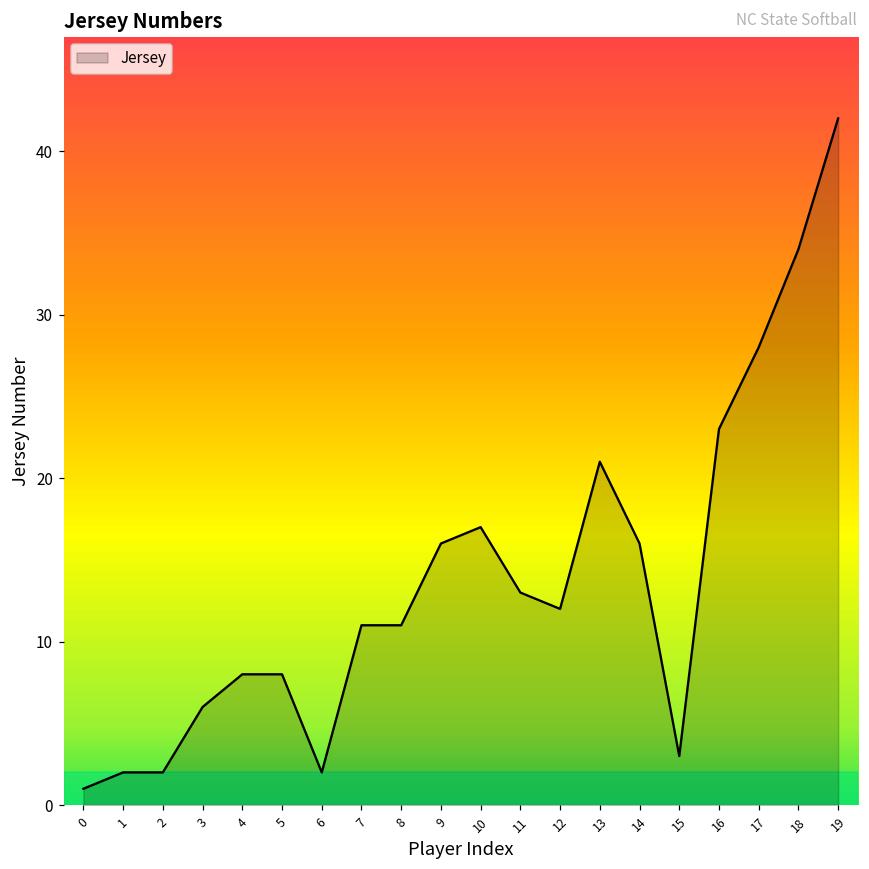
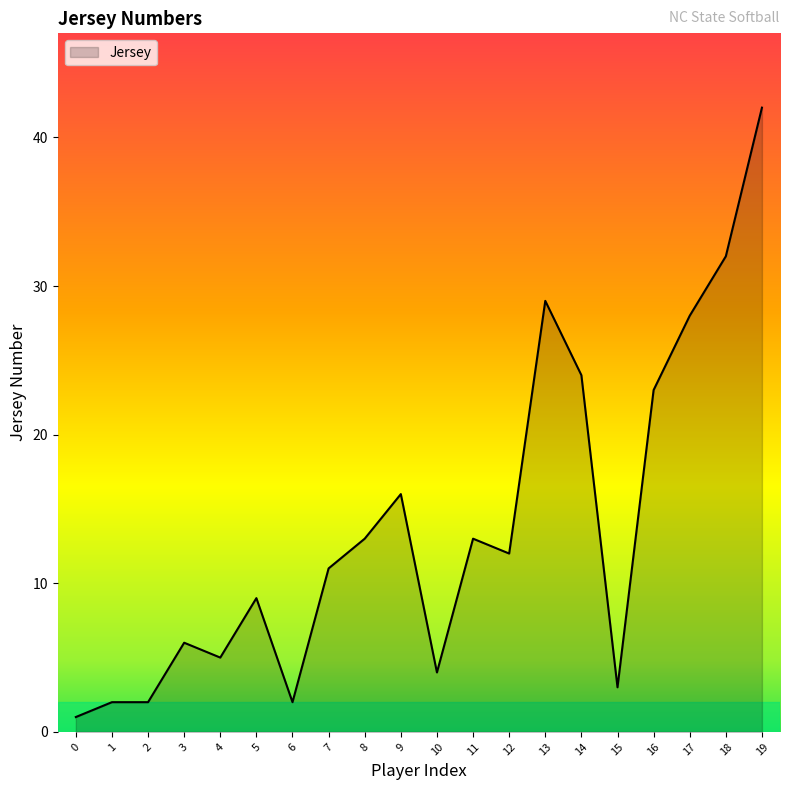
4: 8 -> 5
5: 8 -> 9
8: 11 -> 13
10: 17 -> 4
13: 21 -> 29
14: 16 -> 24
18: 34 -> 32
